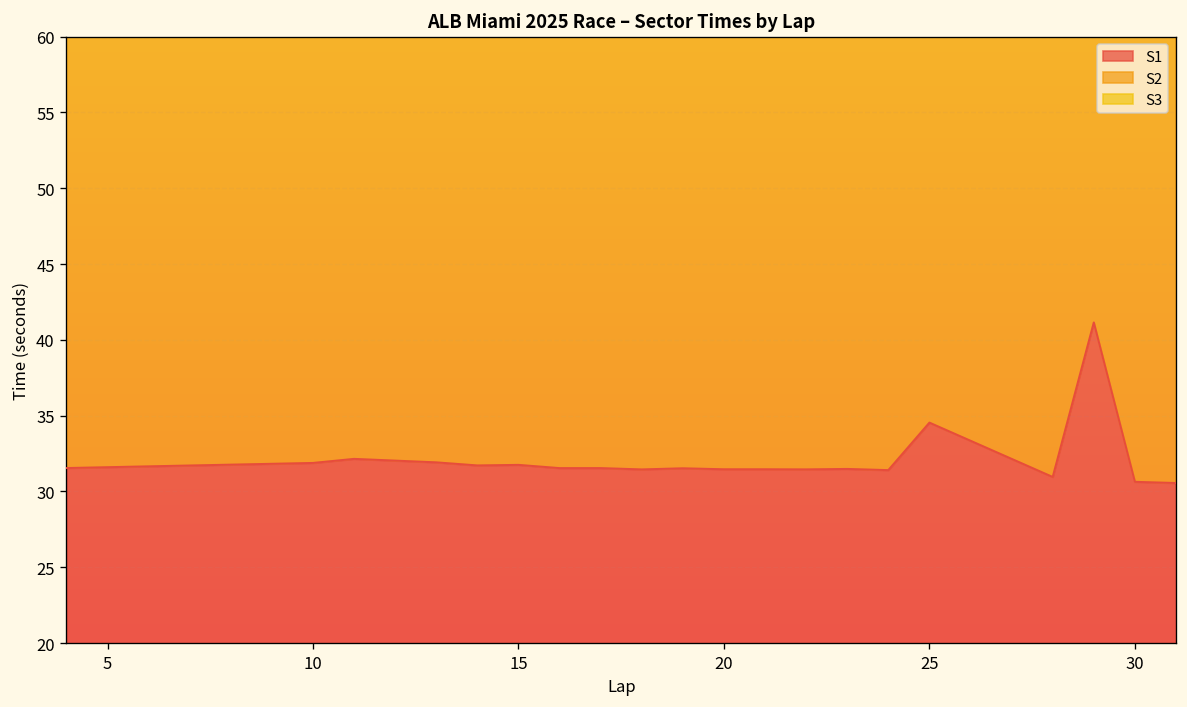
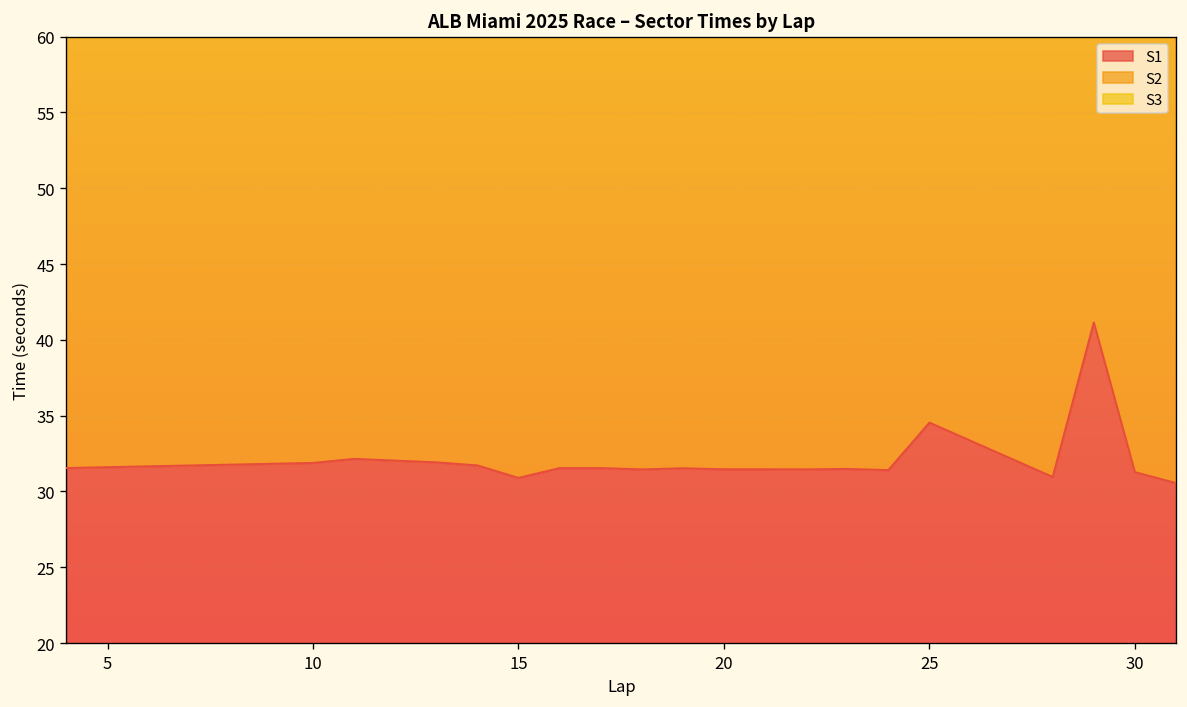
S1, 15: 31.8 -> 30.9
S1, 30: 30.6 -> 31.3
